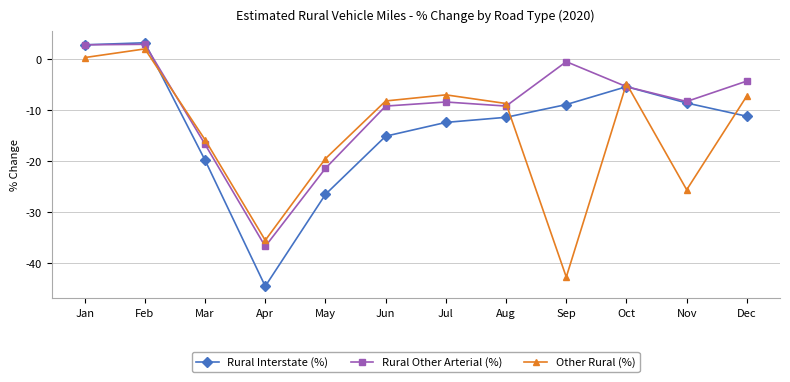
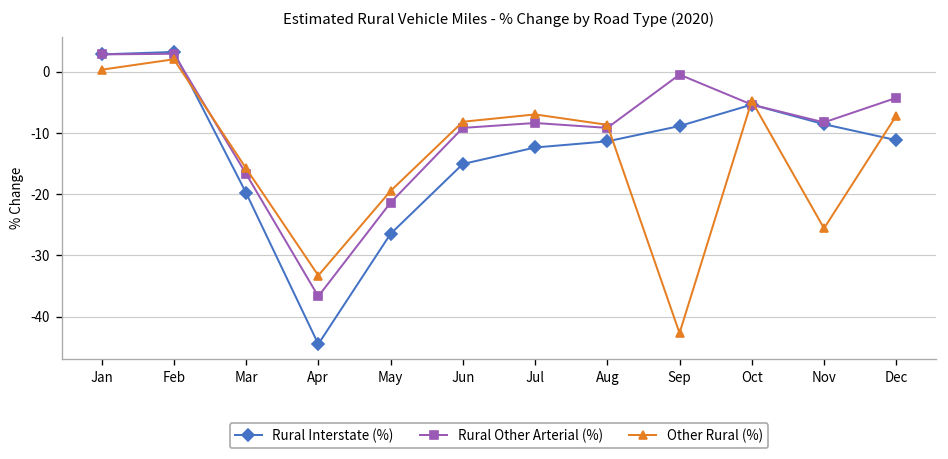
Other Rural (%), Apr: -36 -> -33
